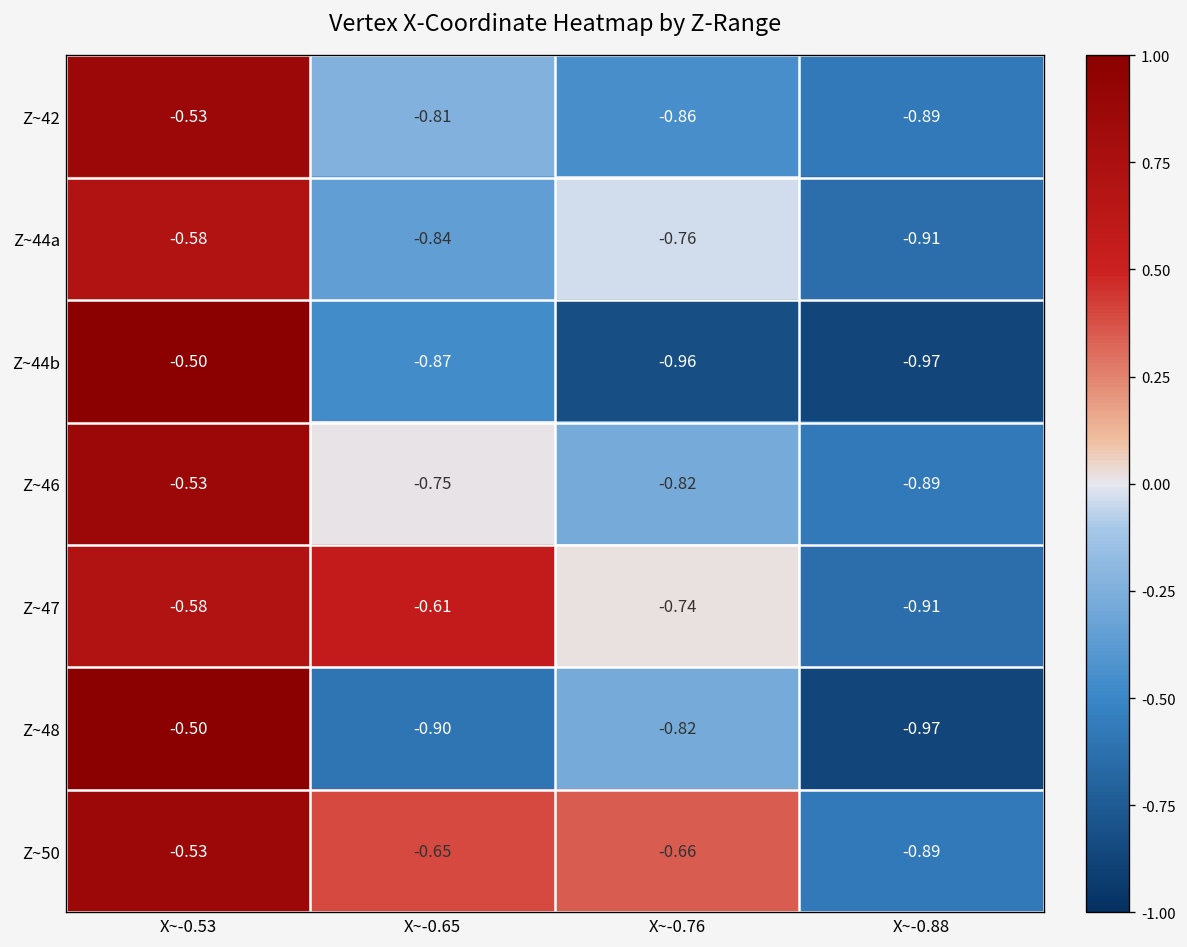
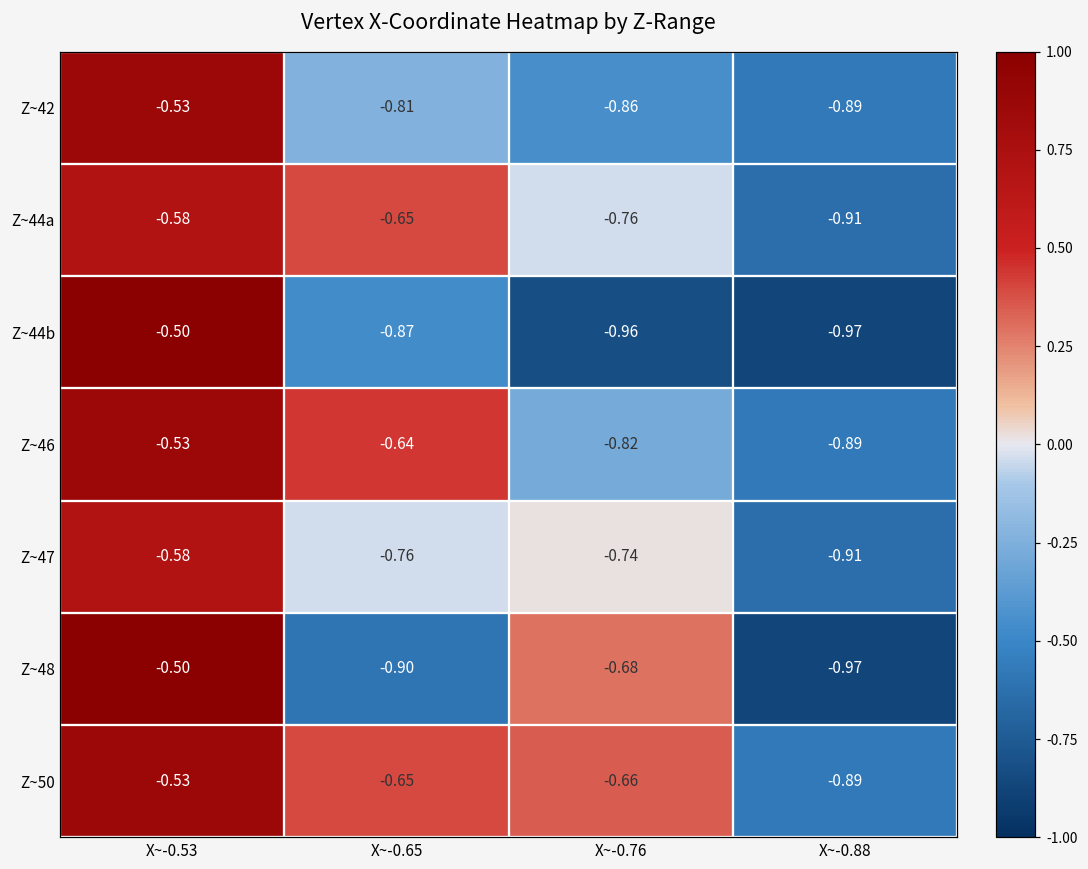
Z~44a, X~-0.65: -0.84 -> -0.65
Z~46, X~-0.65: -0.75 -> -0.64
Z~47, X~-0.65: -0.61 -> -0.76
Z~48, X~-0.76: -0.82 -> -0.68
